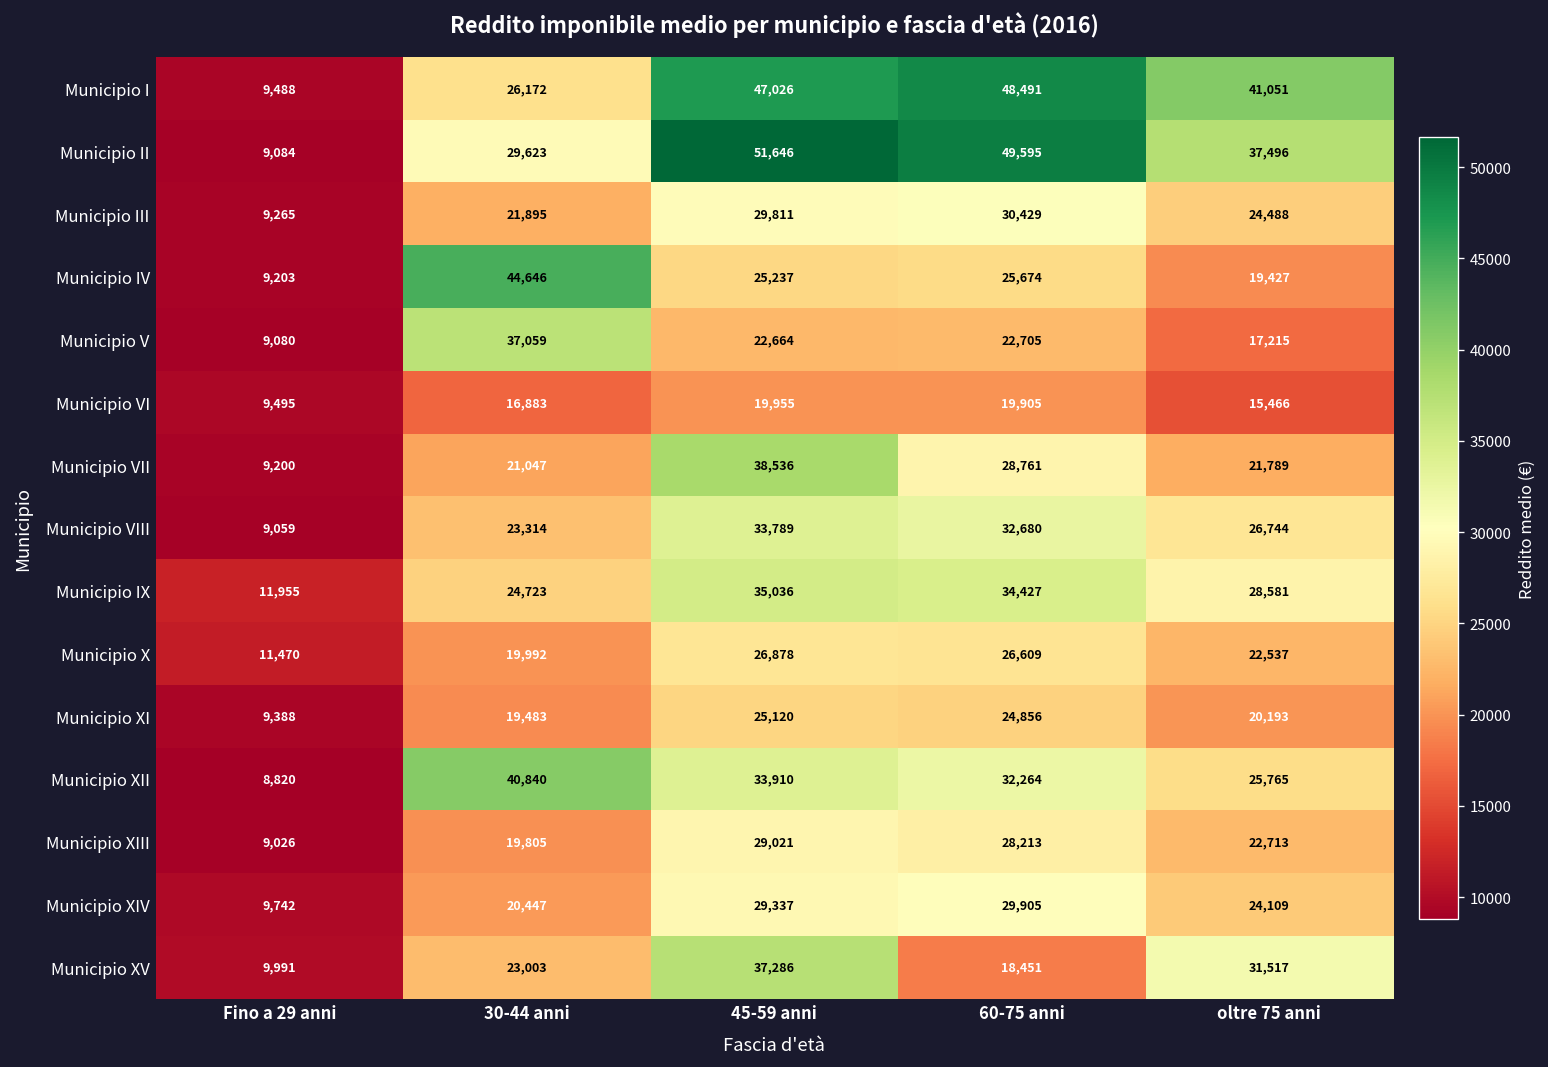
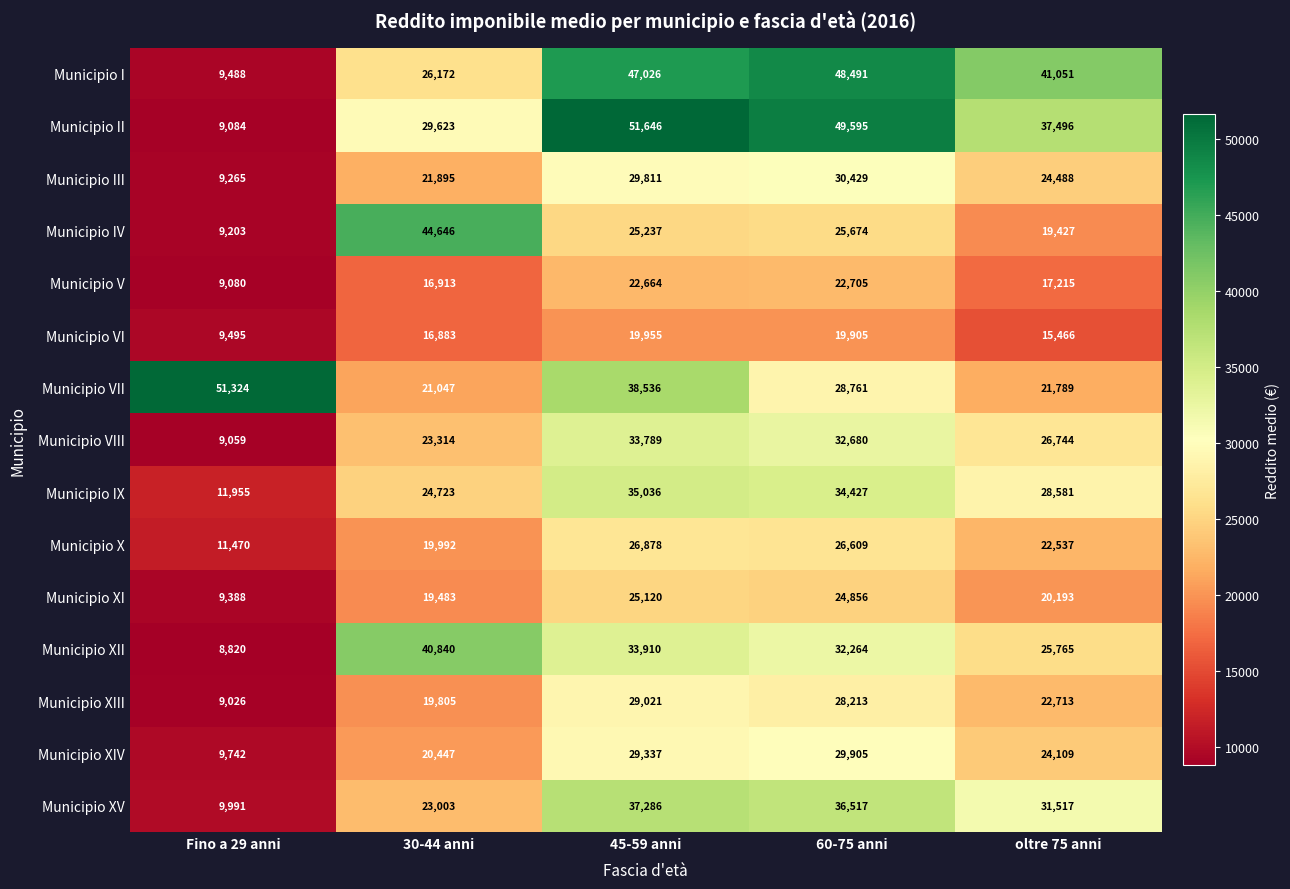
Municipio V, 30-44 anni: 37,059 -> 16,913
Municipio VII, Fino a 29 anni: 9,200 -> 51,324
Municipio XV, 60-75 anni: 18,451 -> 36,517
